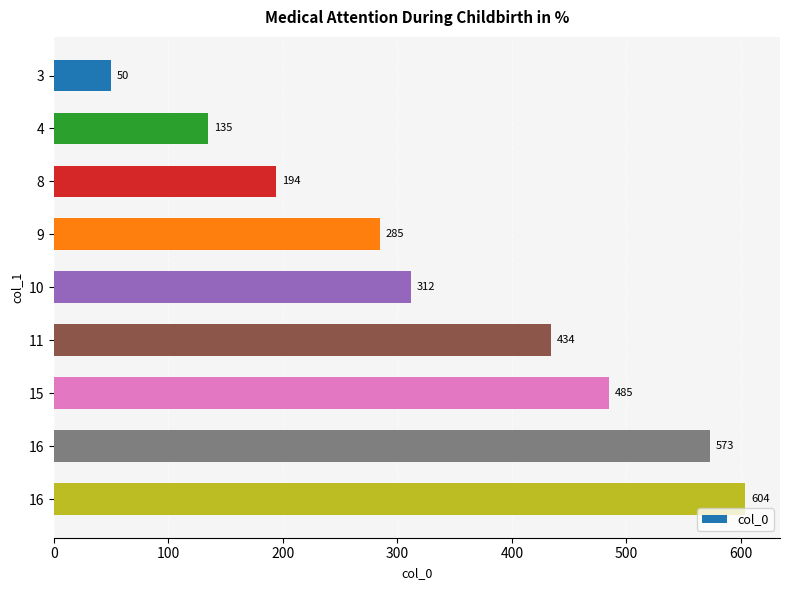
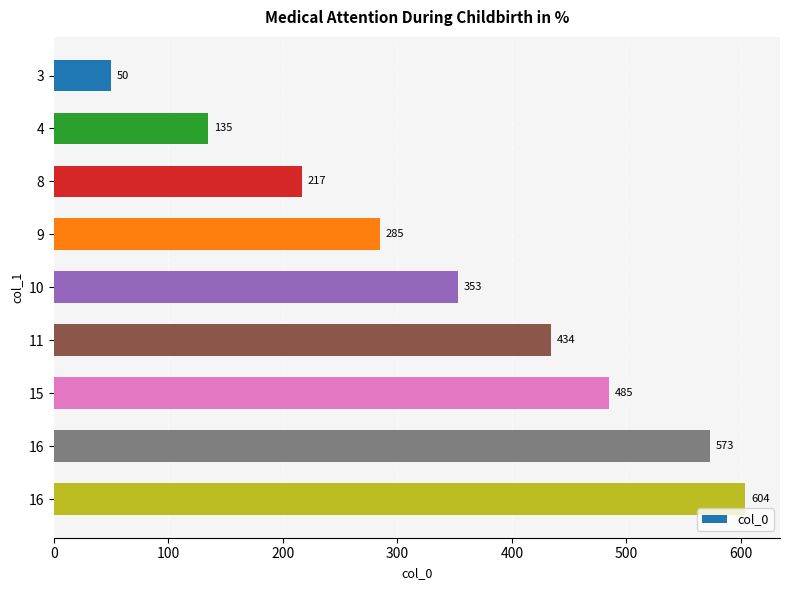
8: 194 -> 217
10: 312 -> 353
